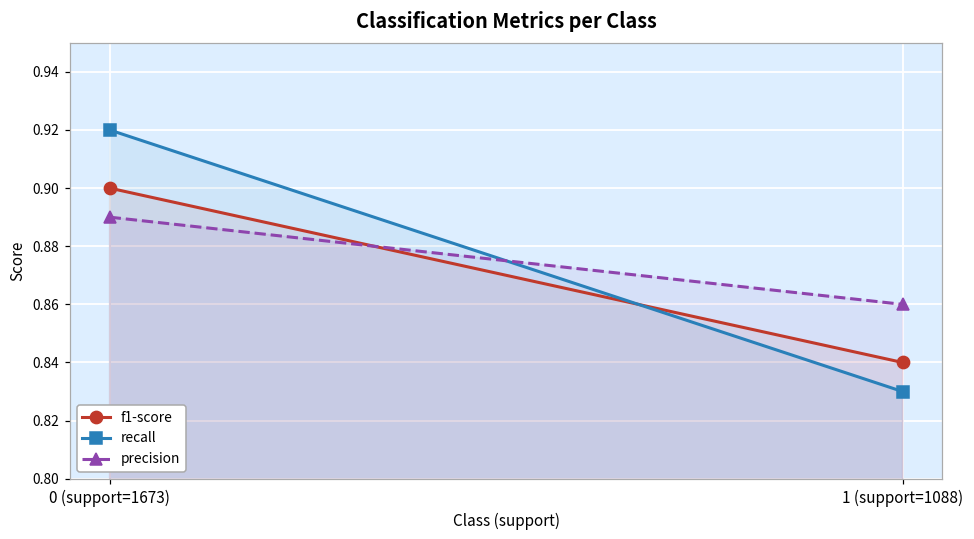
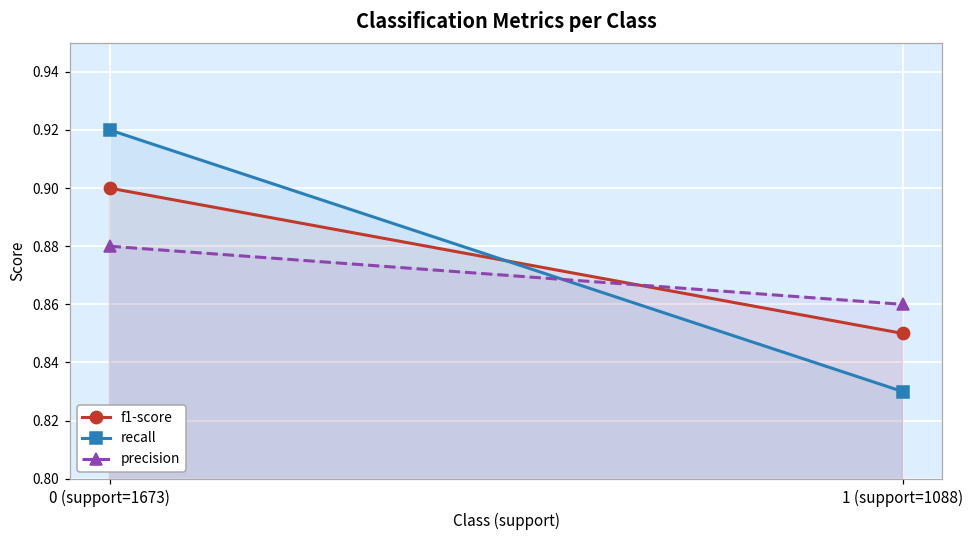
precision, 0 (support=1673): 0.89 -> 0.88
f1-score, 1 (support=1088): 0.84 -> 0.85
